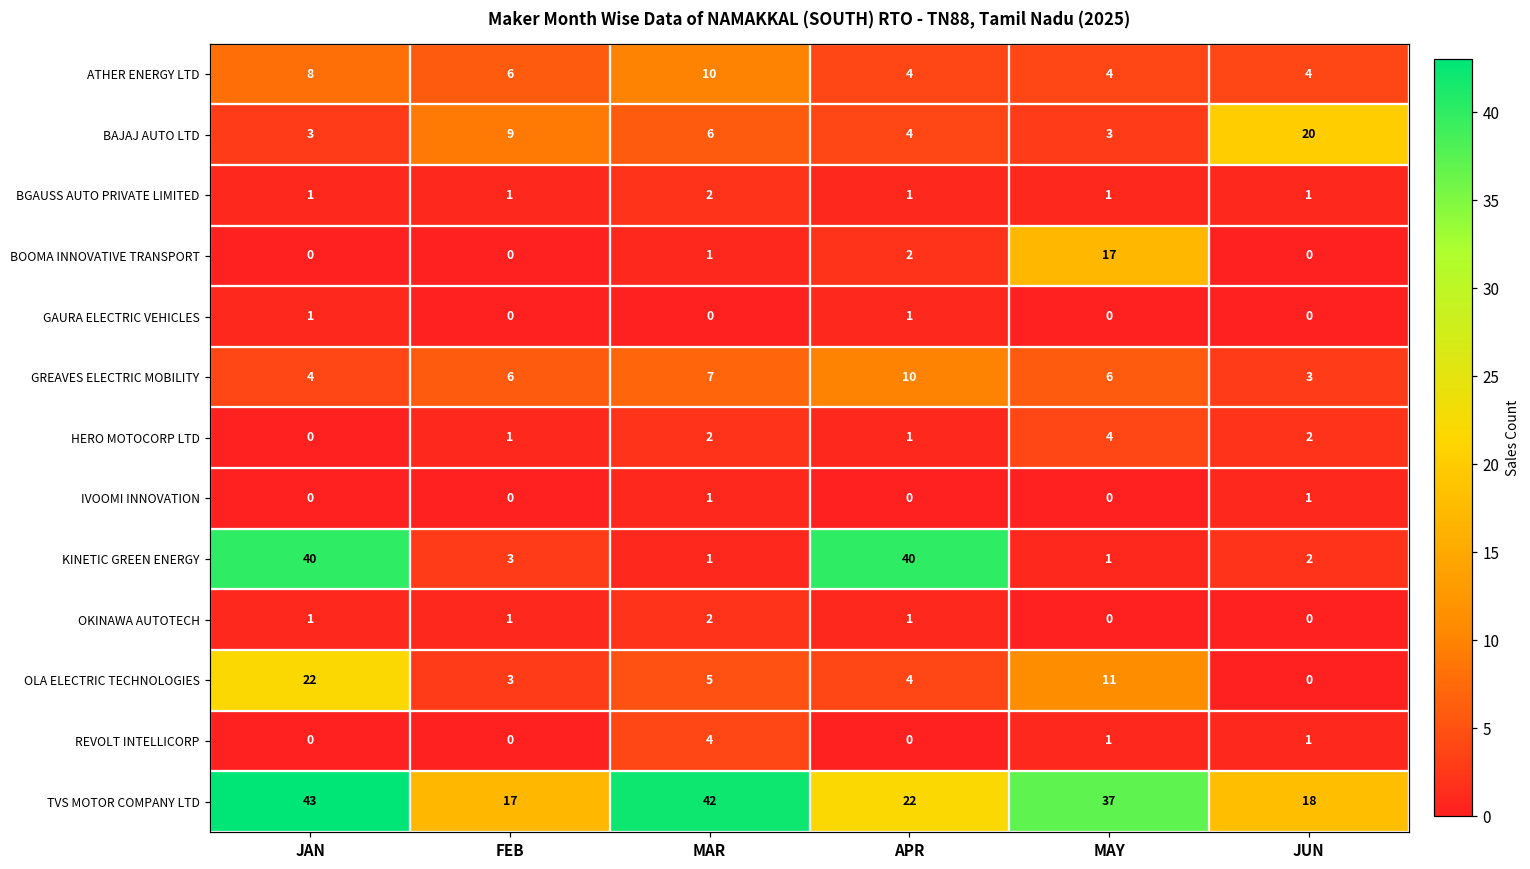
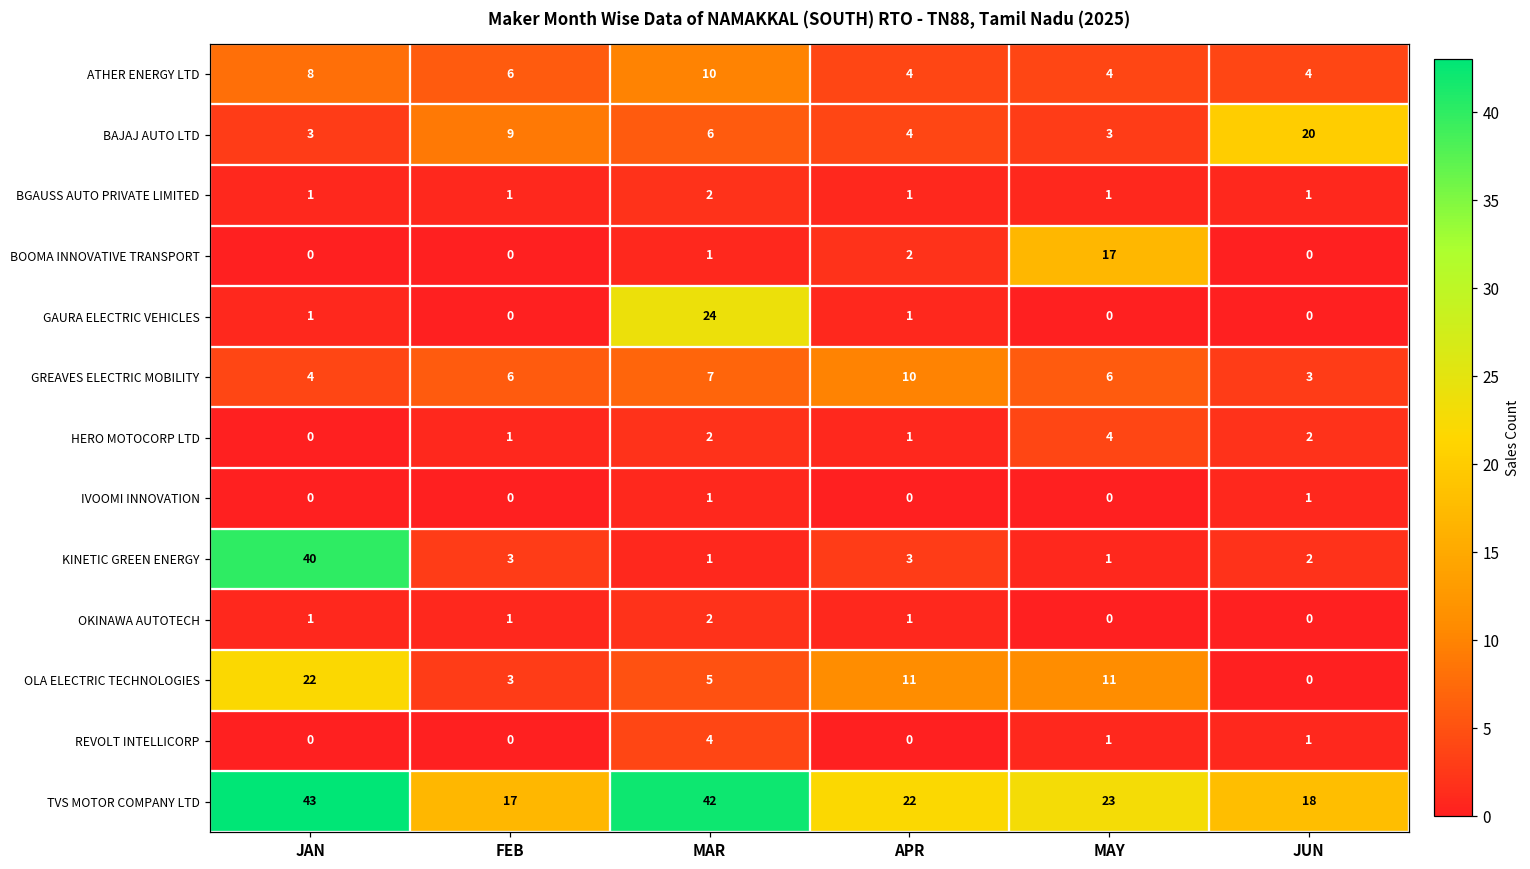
GAURA ELECTRIC VEHICLES, MAR: 0 -> 24
KINETIC GREEN ENERGY, APR: 40 -> 3
OLA ELECTRIC TECHNOLOGIES, APR: 4 -> 11
TVS MOTOR COMPANY LTD, MAY: 37 -> 23
